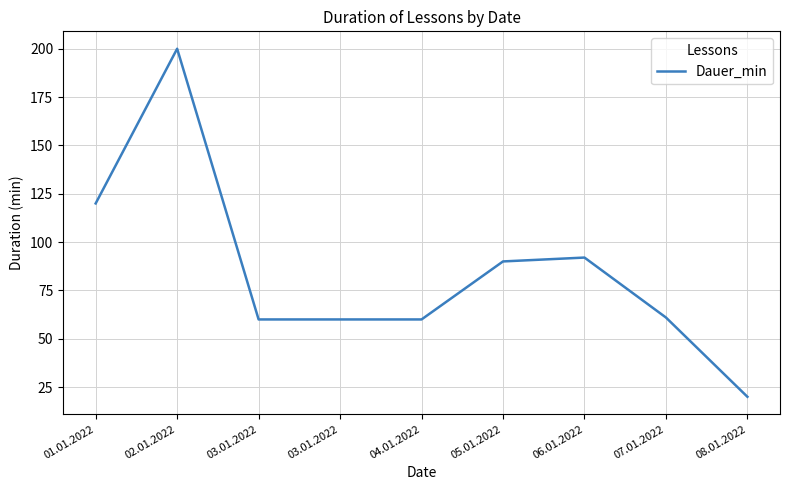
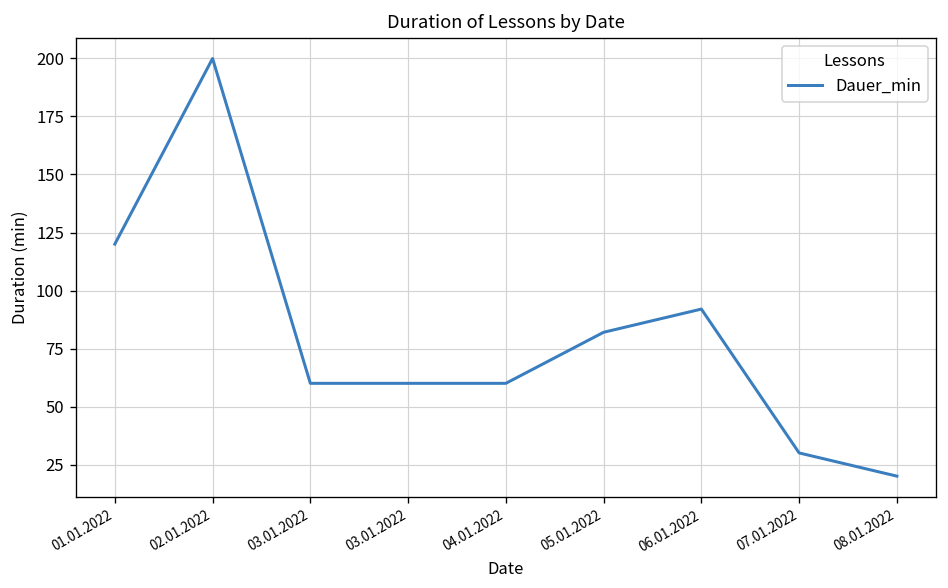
05.01.2022: 90 -> 82
07.01.2022: 61 -> 30
